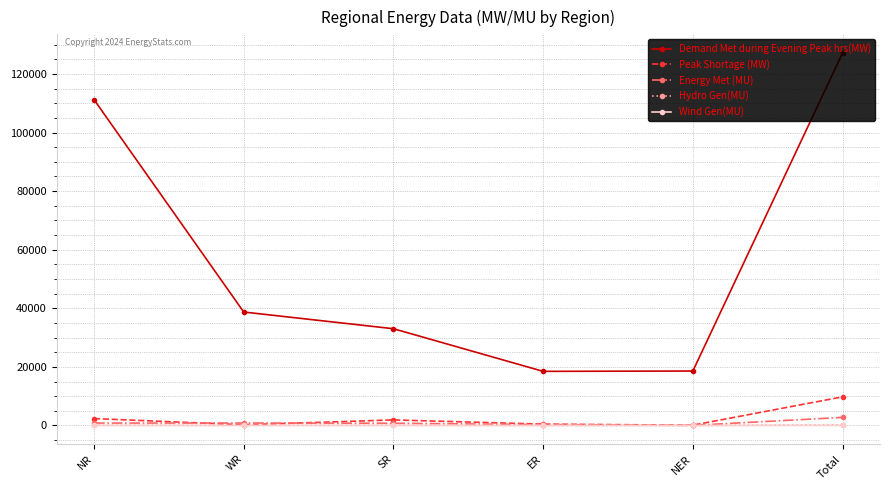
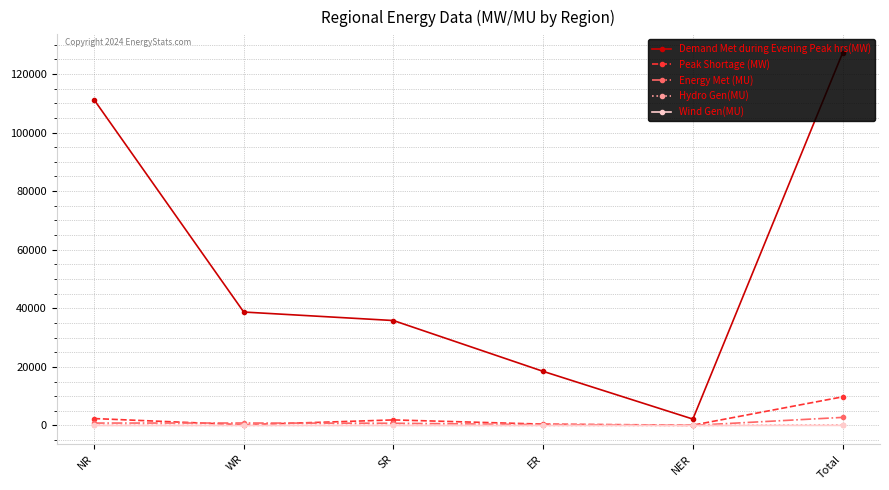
Demand Met during Evening Peak hrs(MW), SR: 33000 -> 36000
Demand Met during Evening Peak hrs(MW), NER: 19000 -> 2000
